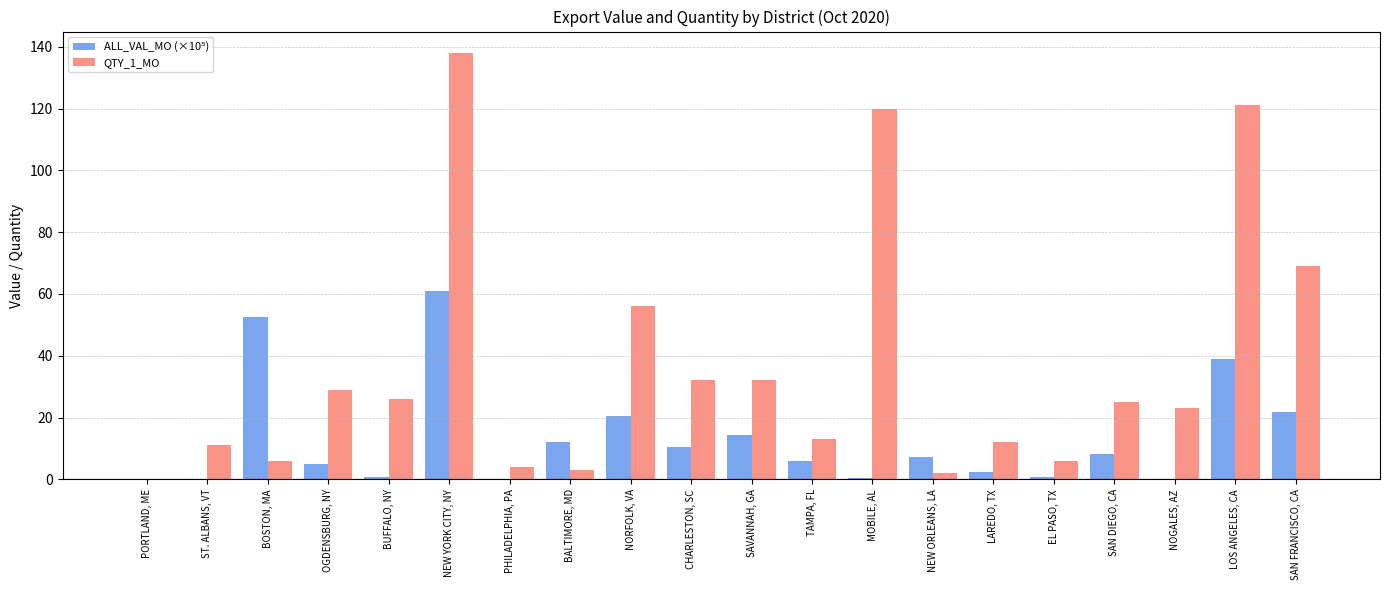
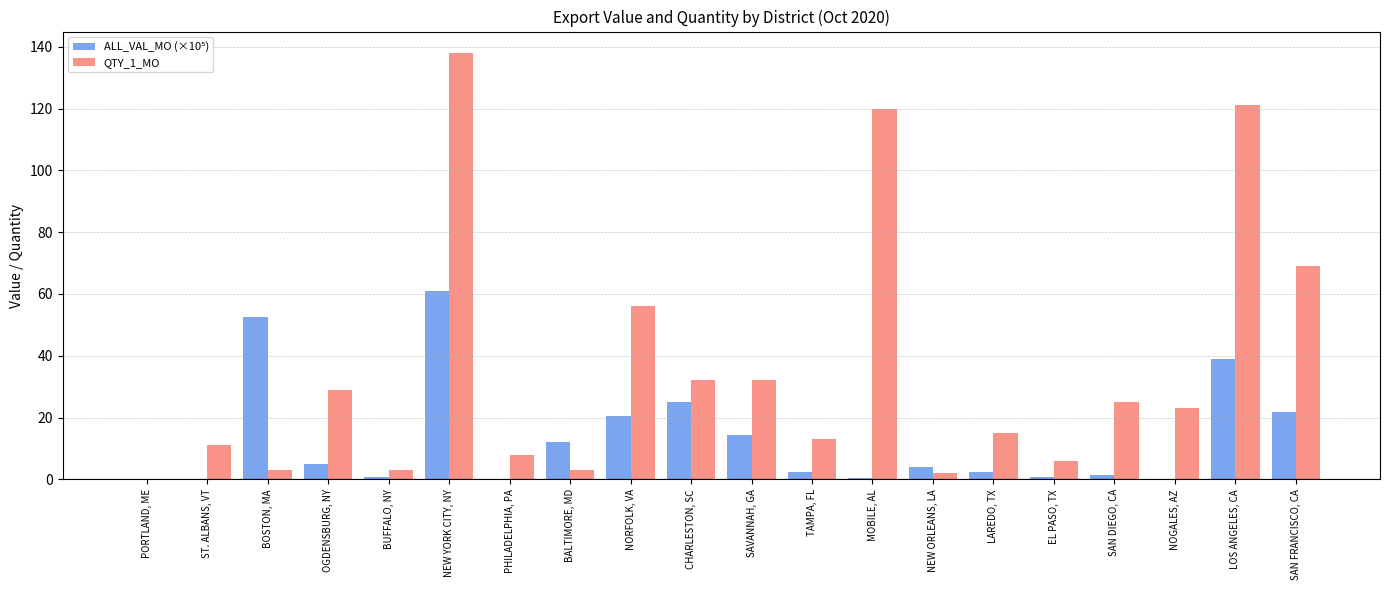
QTY_1_MO, BOSTON, MA: 6 -> 3
QTY_1_MO, BUFFALO, NY: 26 -> 3
QTY_1_MO, PHILADELPHIA, PA: 4 -> 8
ALL_VAL_MO (×10⁵), CHARLESTON, SC: 11 -> 25
ALL_VAL_MO (×10⁵), TAMPA, FL: 6 -> 2
ALL_VAL_MO (×10⁵), NEW ORLEANS, LA: 7 -> 4
QTY_1_MO, LAREDO, TX: 12 -> 15
ALL_VAL_MO (×10⁵), SAN DIEGO, CA: 8 -> 1
